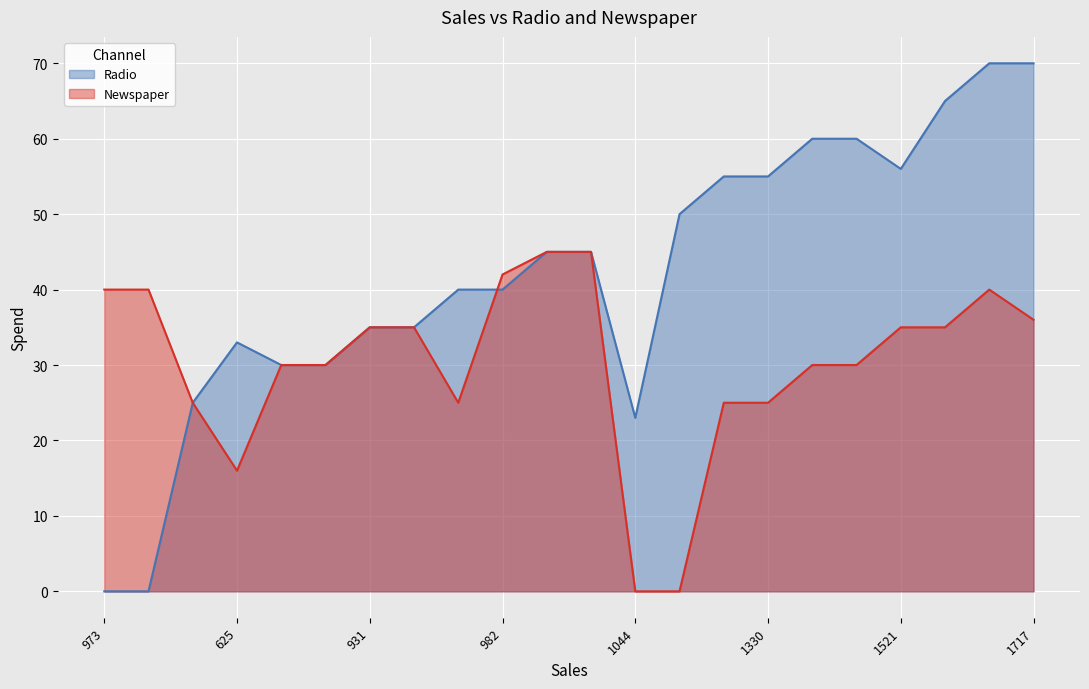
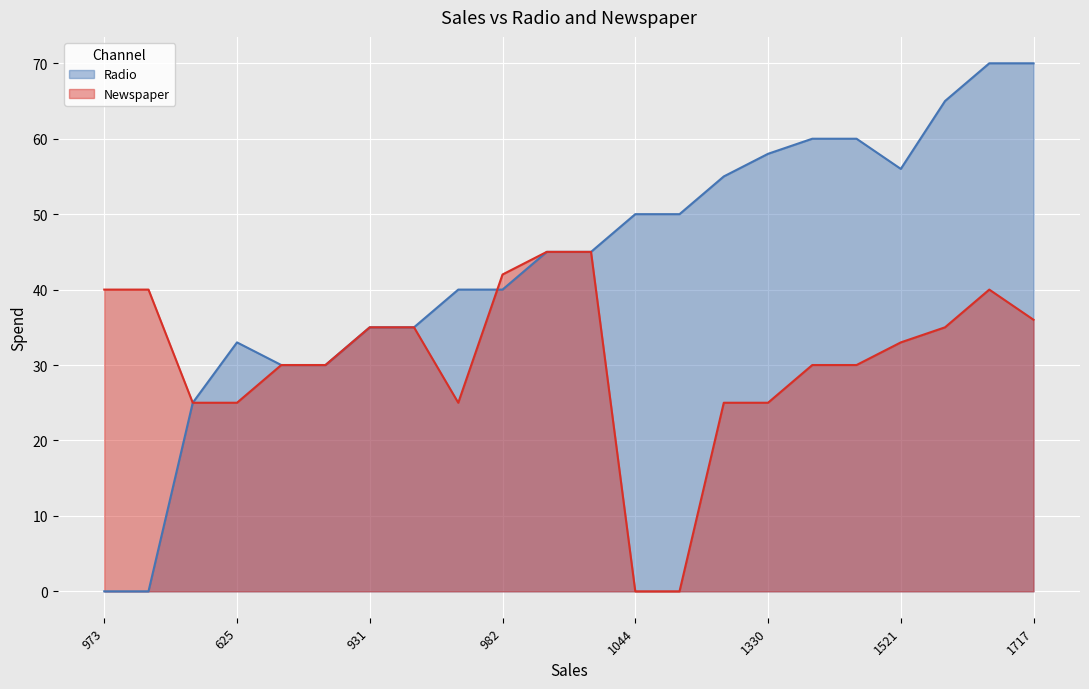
Newspaper, 625: 16 -> 25
Radio, 1044: 23 -> 50
Radio, 1330: 55 -> 58
Newspaper, 1521: 35 -> 33
